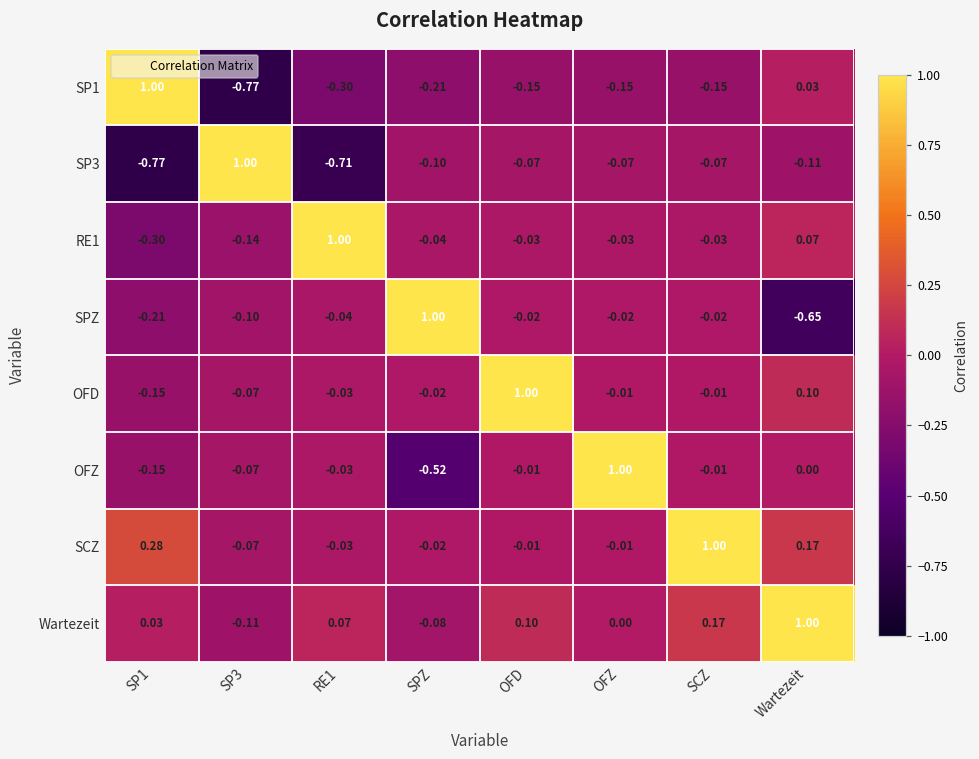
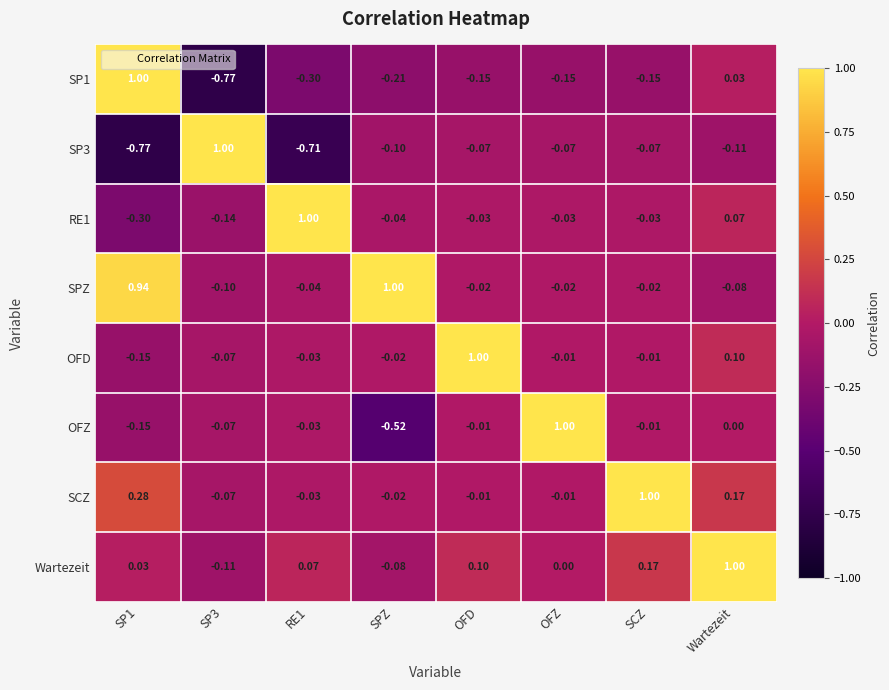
SPZ, SP1: -0.21 -> 0.94
SPZ, Wartezeit: -0.65 -> -0.08
